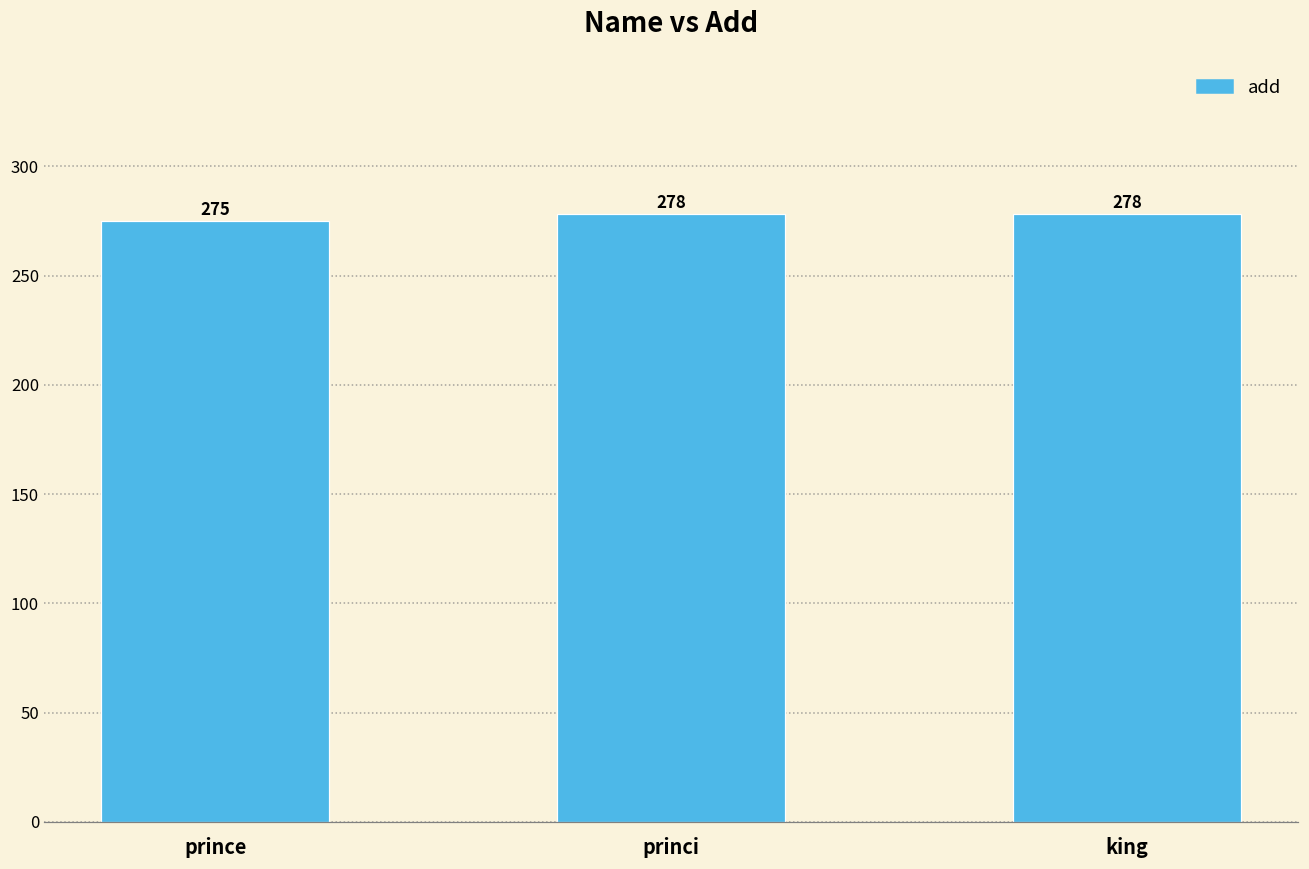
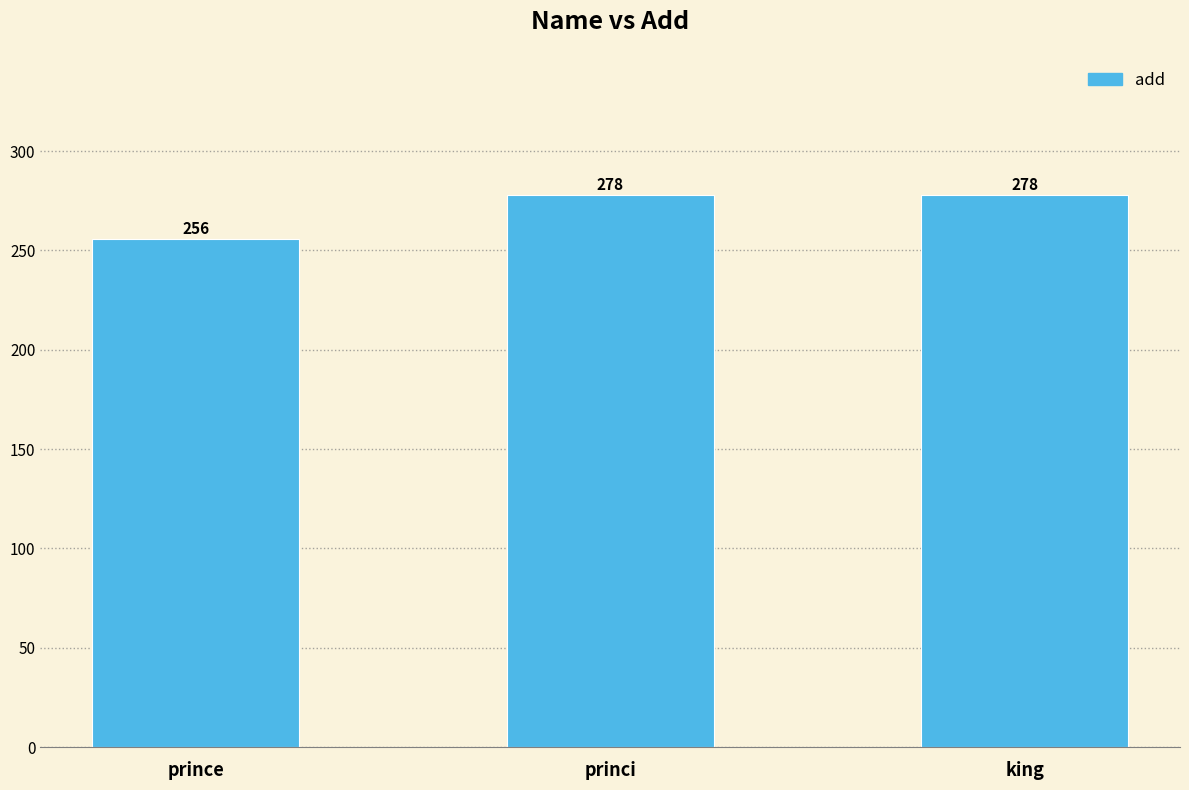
prince: 275 -> 256
